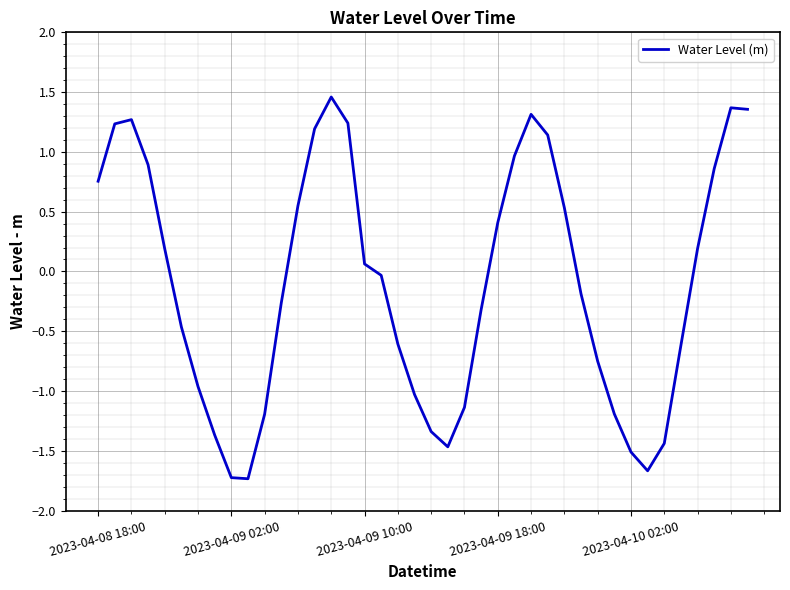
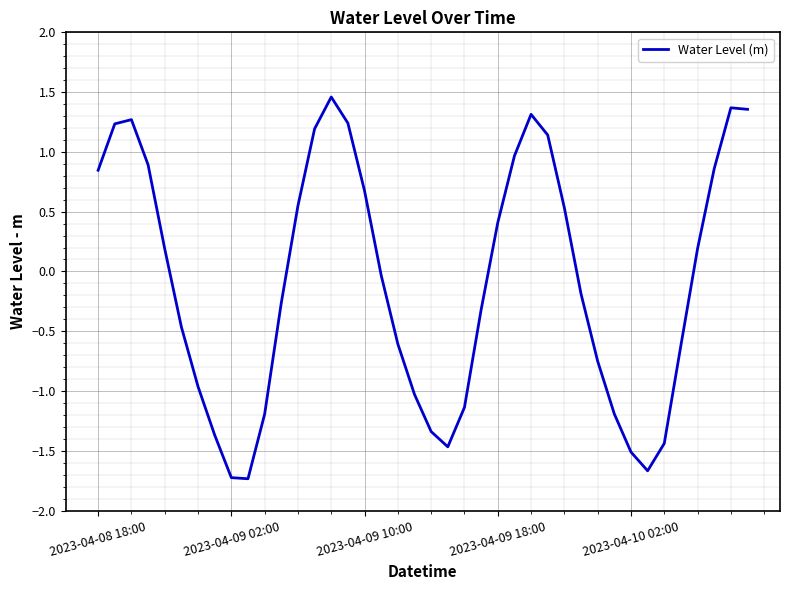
2023-04-08 18:00: 0.75 -> 0.85
2023-04-09 10:00: 0.06 -> 0.67
